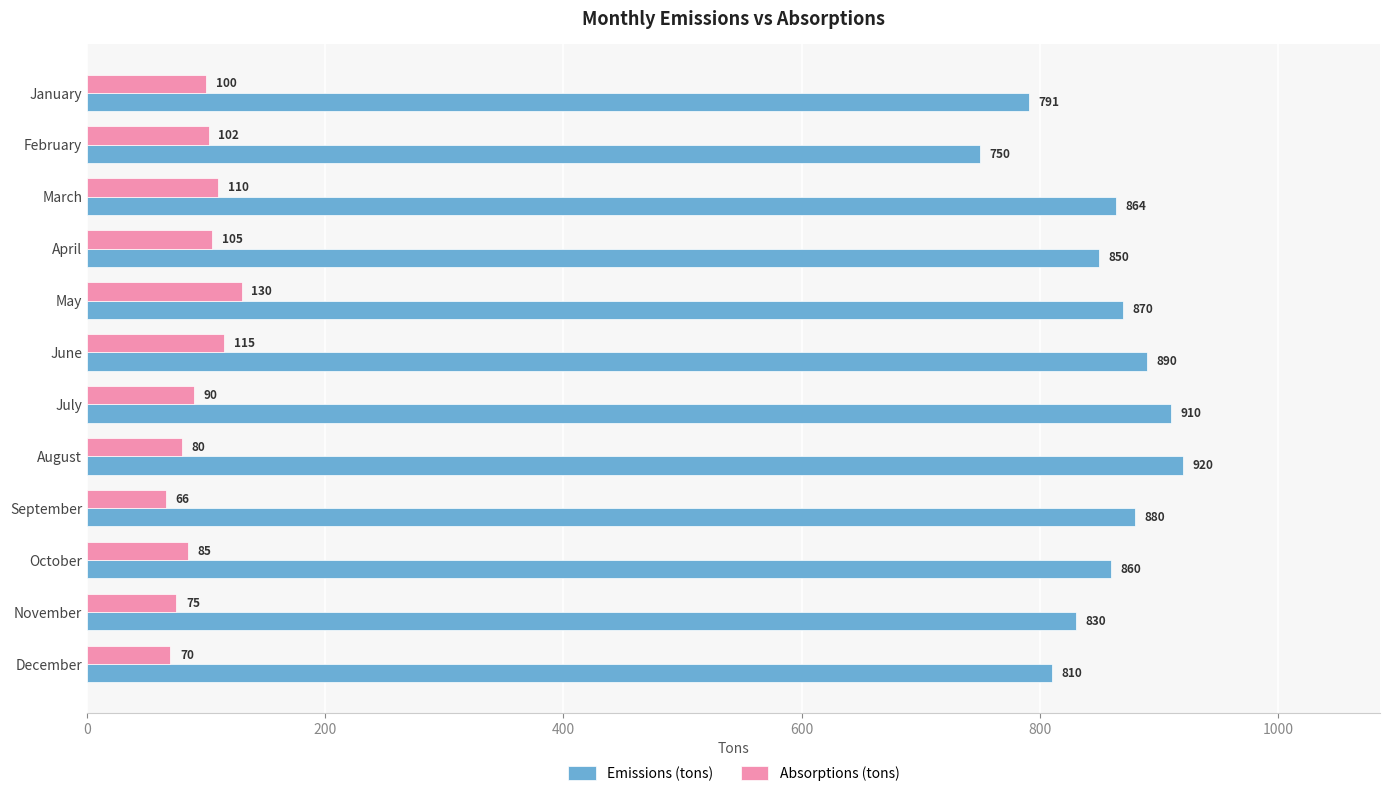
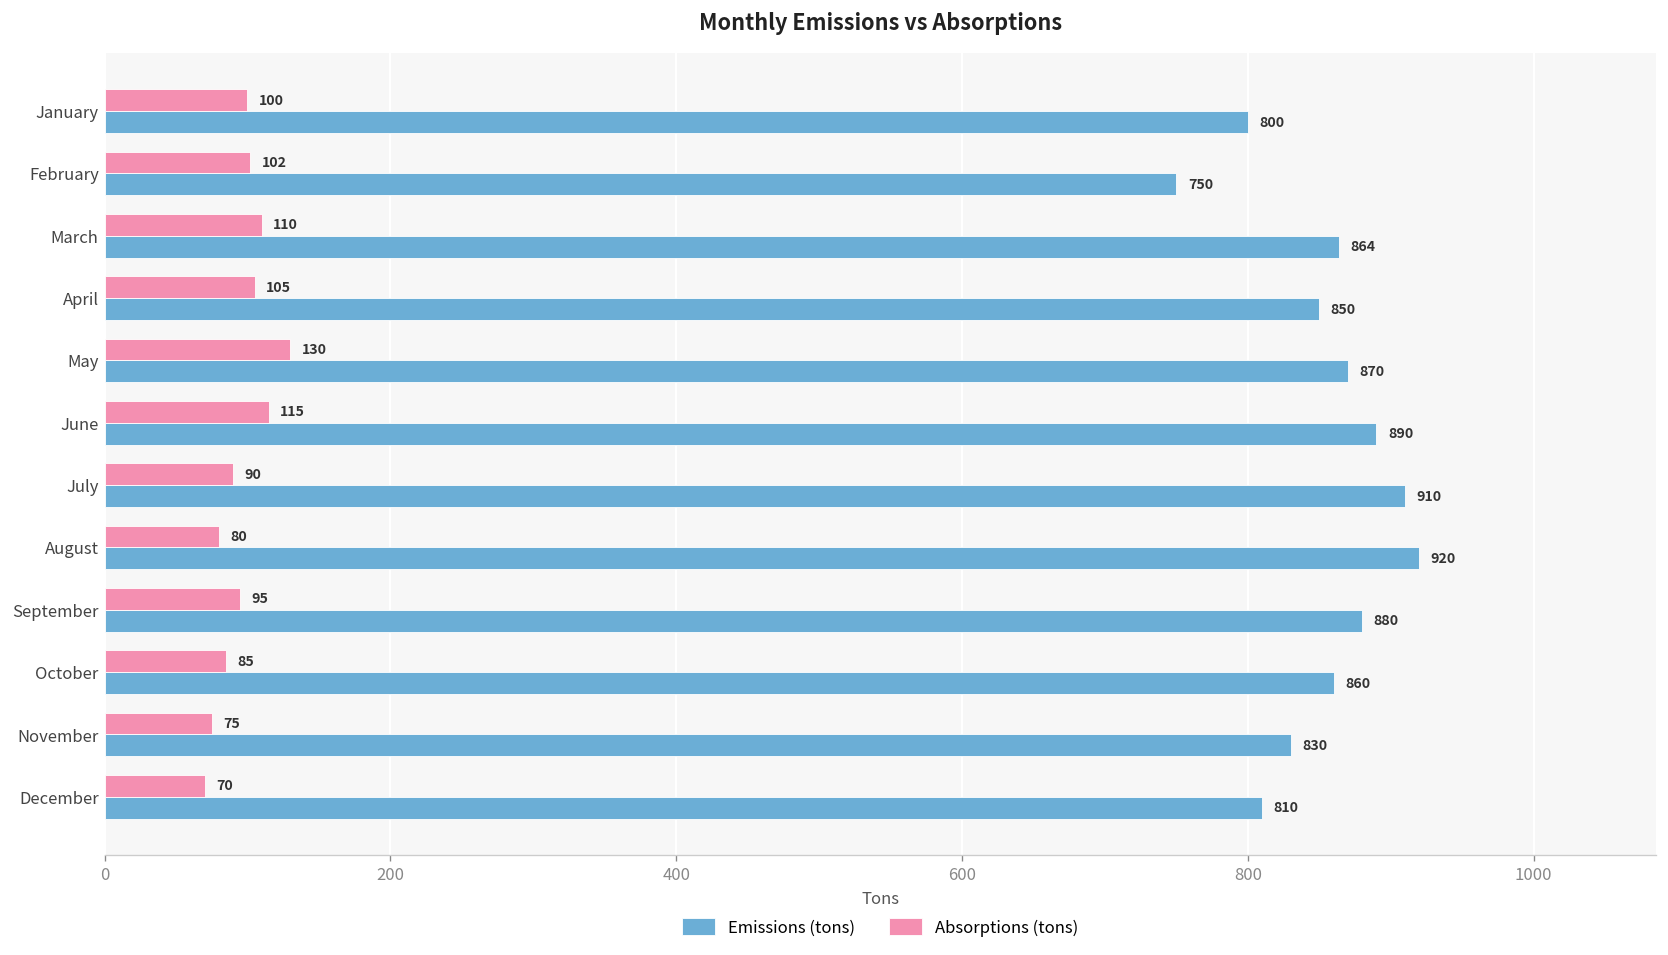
Emissions (tons), January: 791 -> 800
Absorptions (tons), September: 66 -> 95
